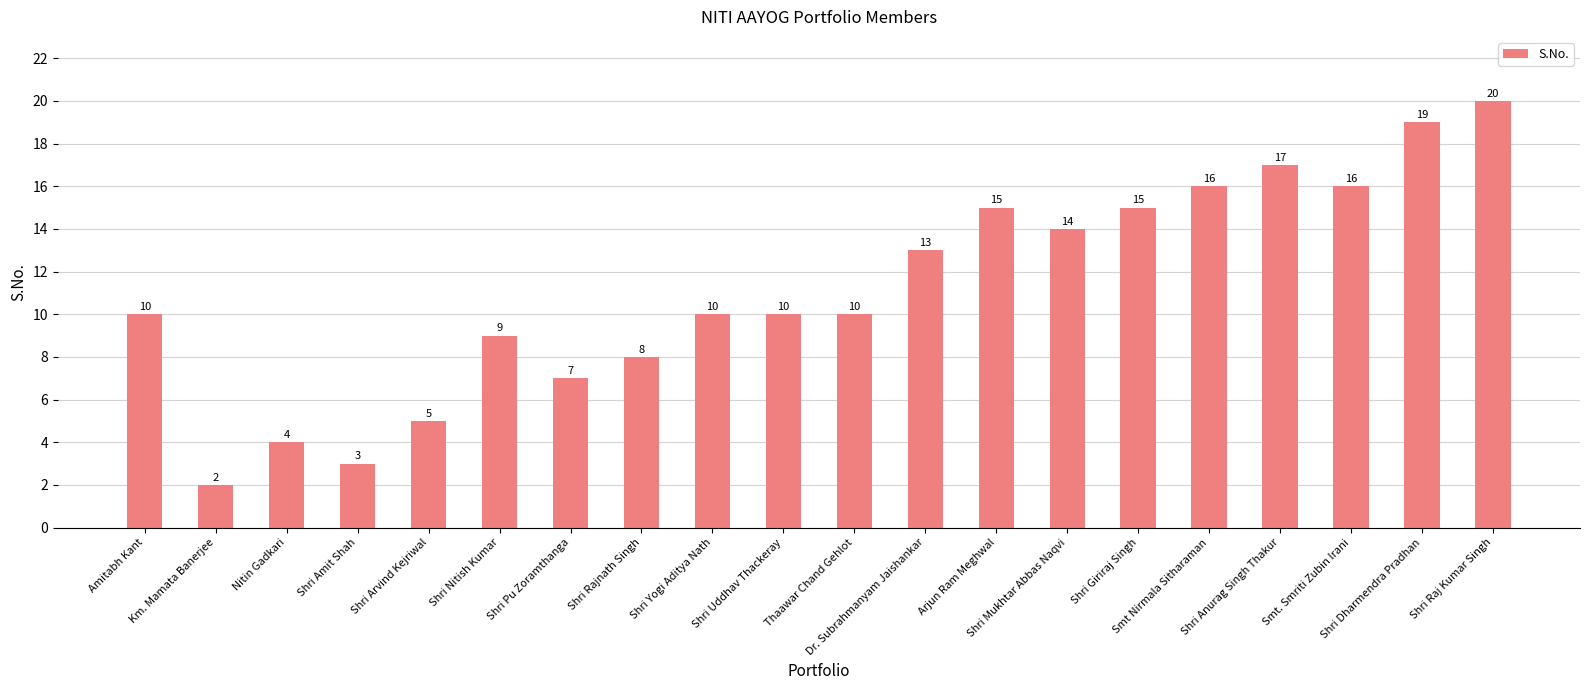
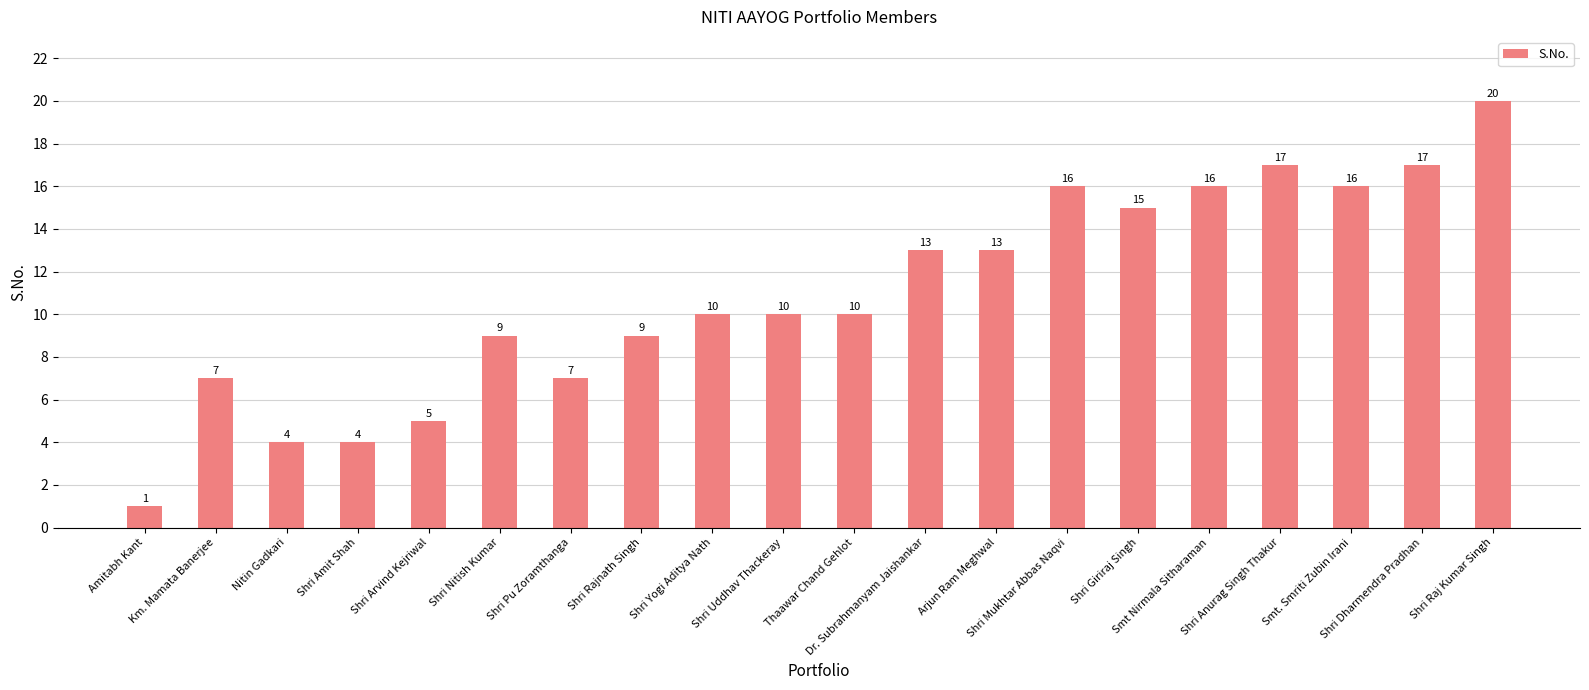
Amitabh Kant: 10 -> 1
Km. Mamata Banerjee: 2 -> 7
Shri Amit Shah: 3 -> 4
Shri Rajnath Singh: 8 -> 9
Arjun Ram Meghwal: 15 -> 13
Shri Mukhtar Abbas Naqvi: 14 -> 16
Shri Dharmendra Pradhan: 19 -> 17
